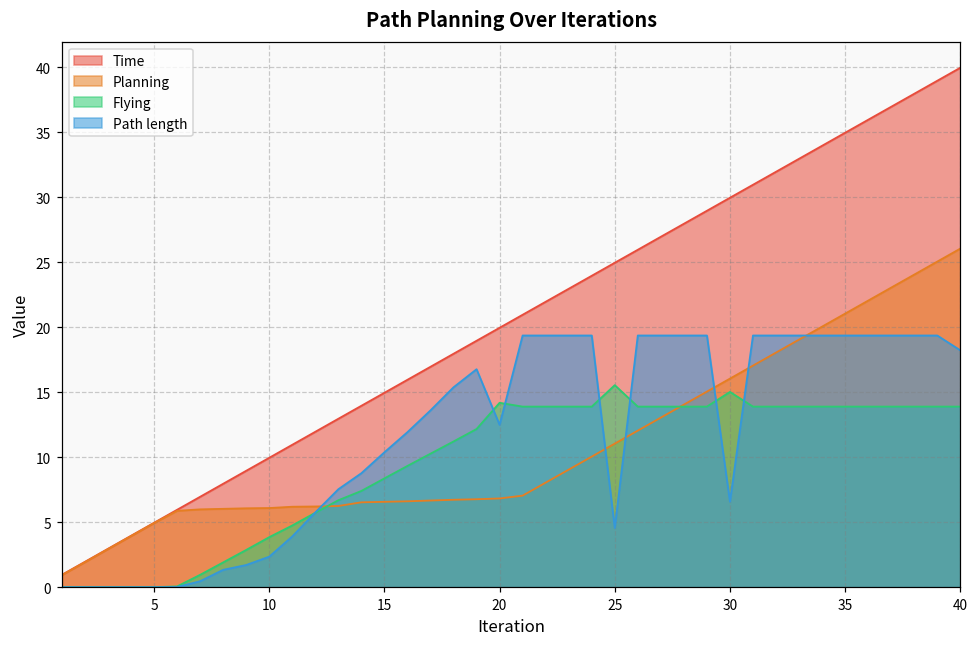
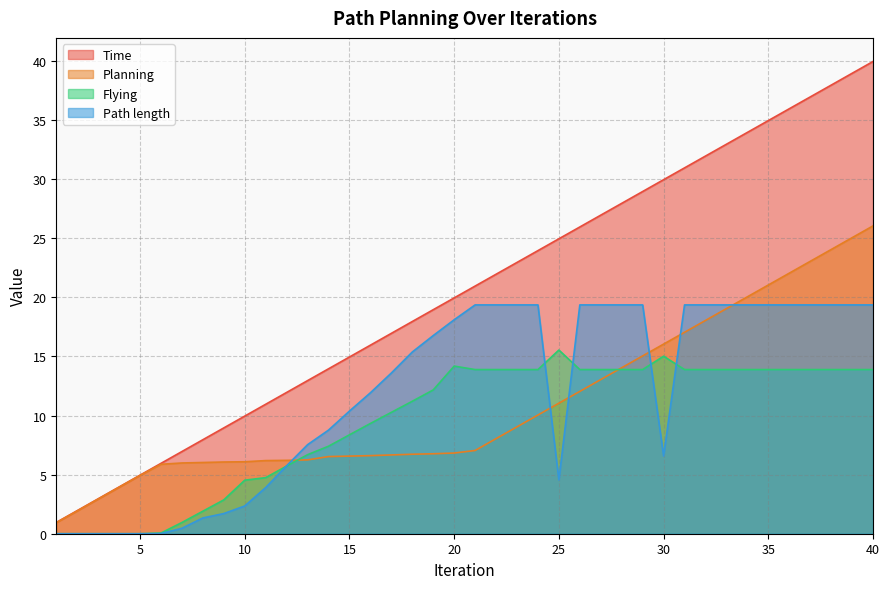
Flying, 10: 3.8 -> 4.5
Path length, 20: 12.5 -> 18.1
Path length, 40: 18.2 -> 19.4
